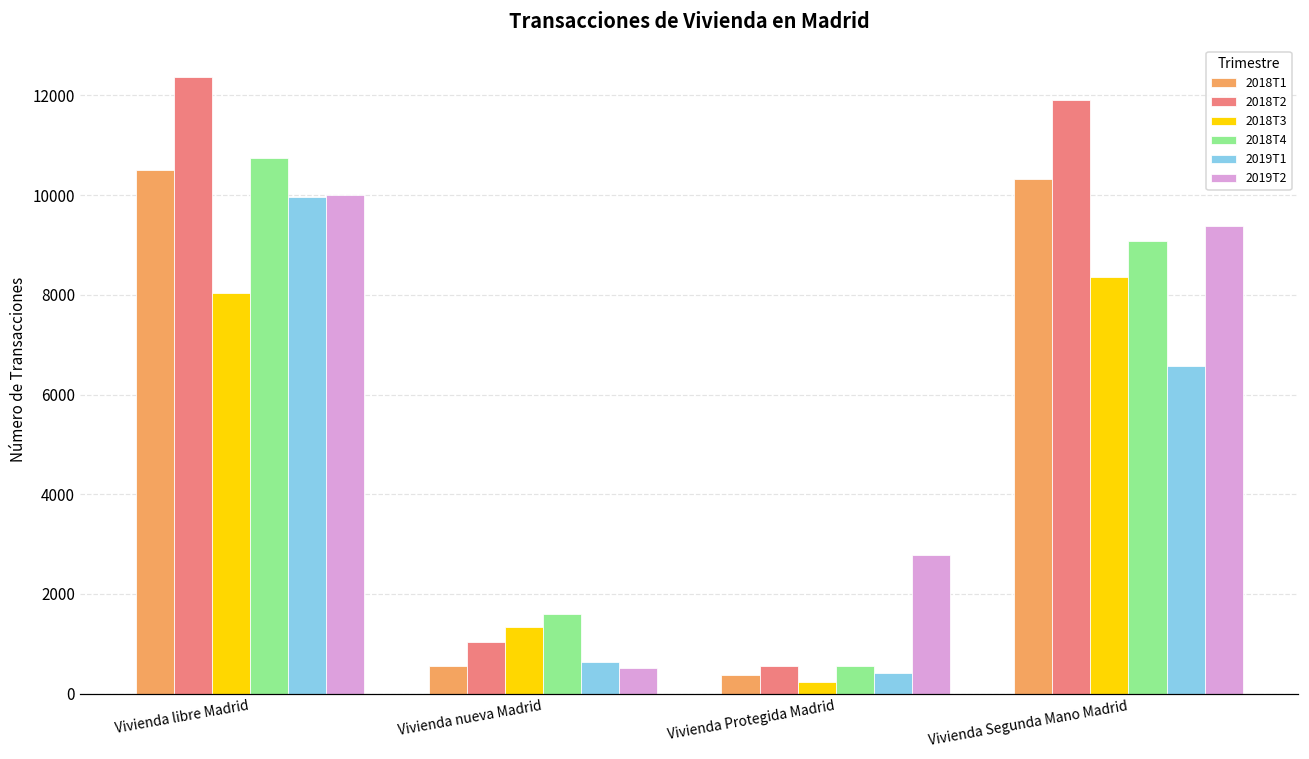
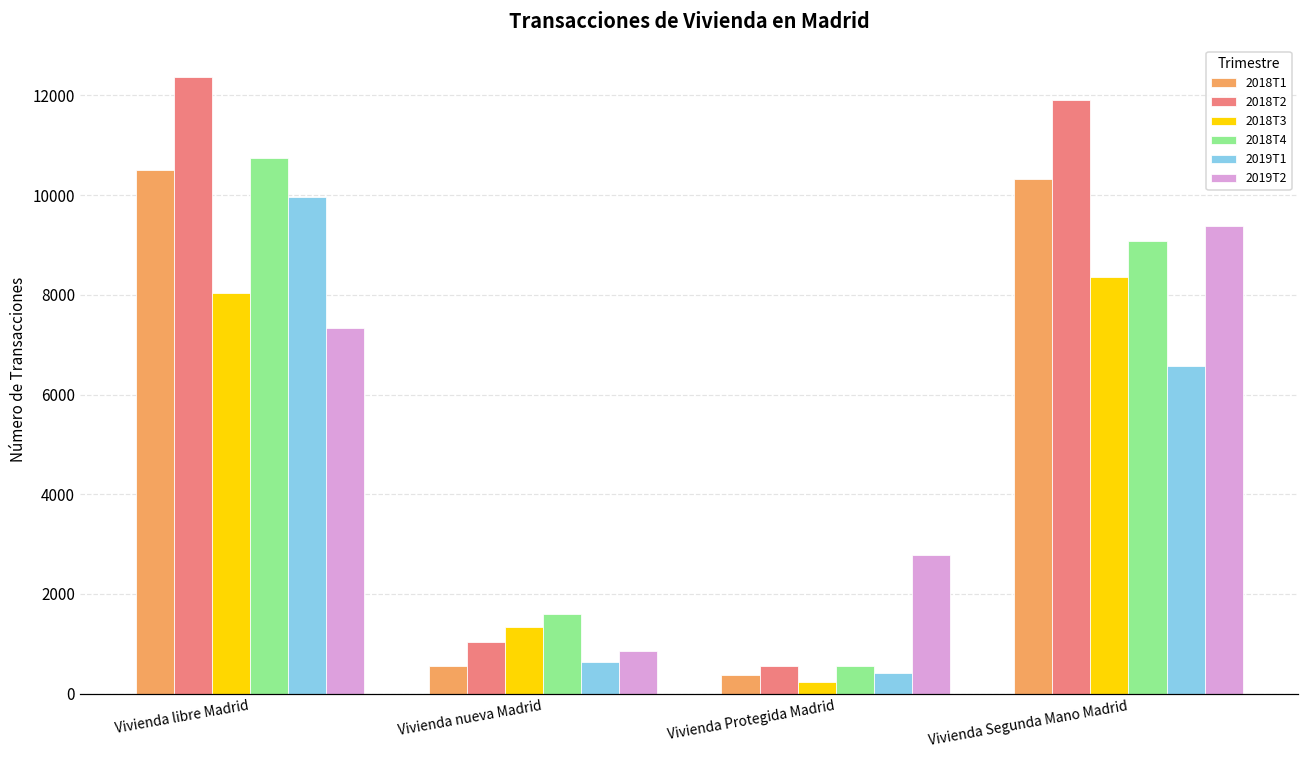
2019T2, Vivienda libre Madrid: 10000 -> 7300
2019T2, Vivienda nueva Madrid: 500 -> 900
